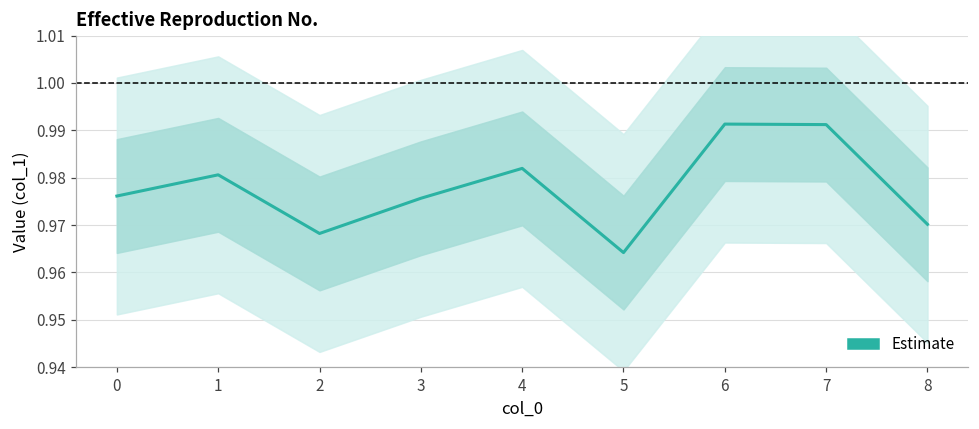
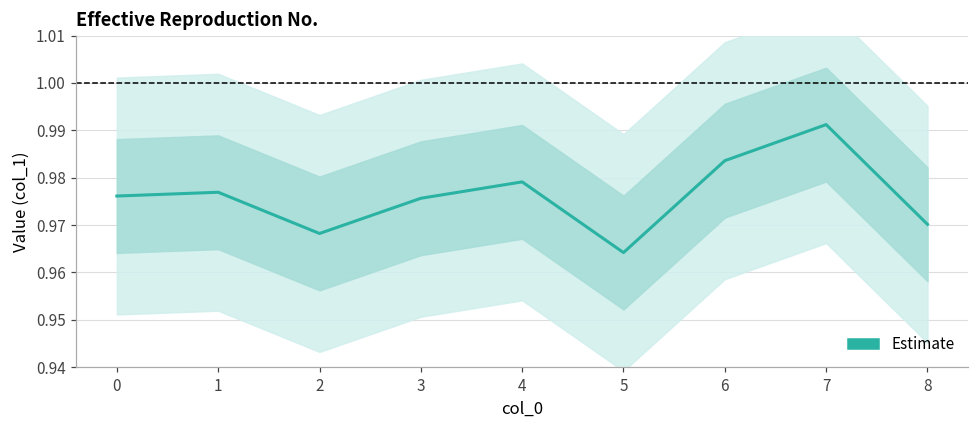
Estimate, 1: 0.981 -> 0.977
Estimate, 4: 0.982 -> 0.979
Estimate, 6: 0.991 -> 0.984
